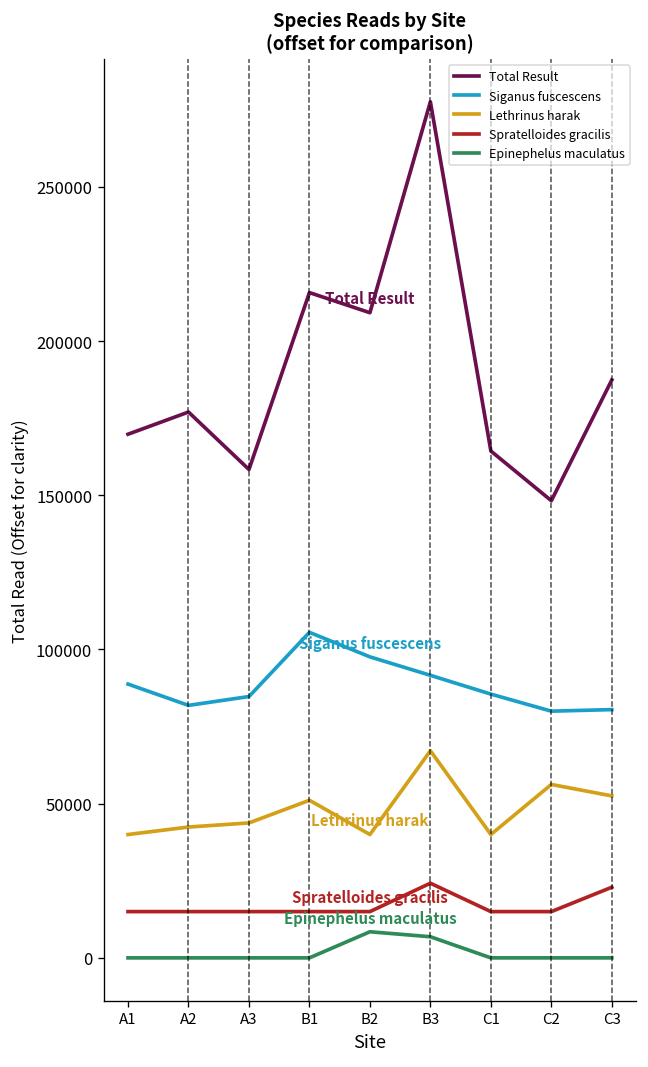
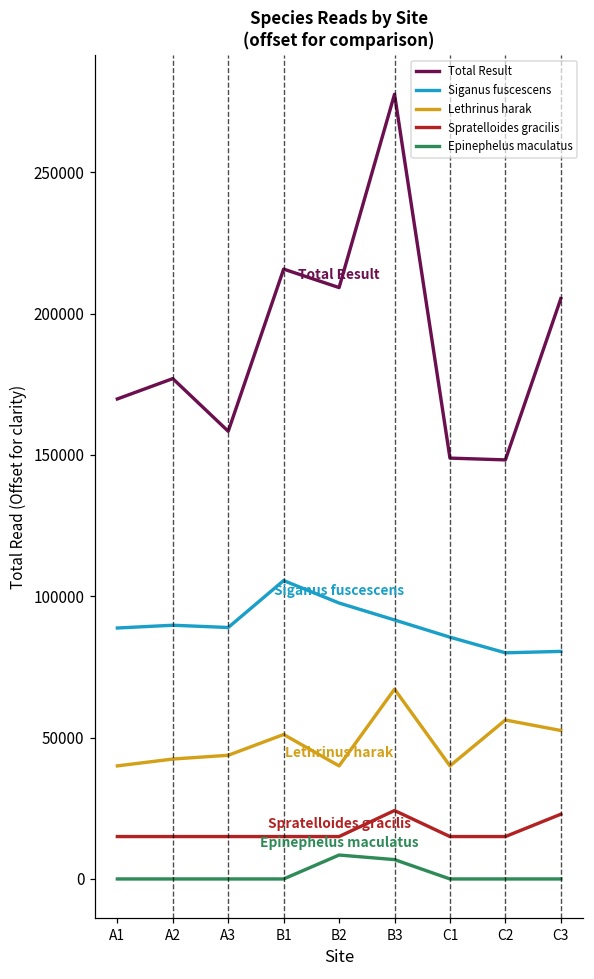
Siganus fuscescens, A2: 82000 -> 90000
Siganus fuscescens, A3: 85000 -> 89000
Total Result, C1: 164000 -> 149000
Total Result, C3: 187000 -> 205000
